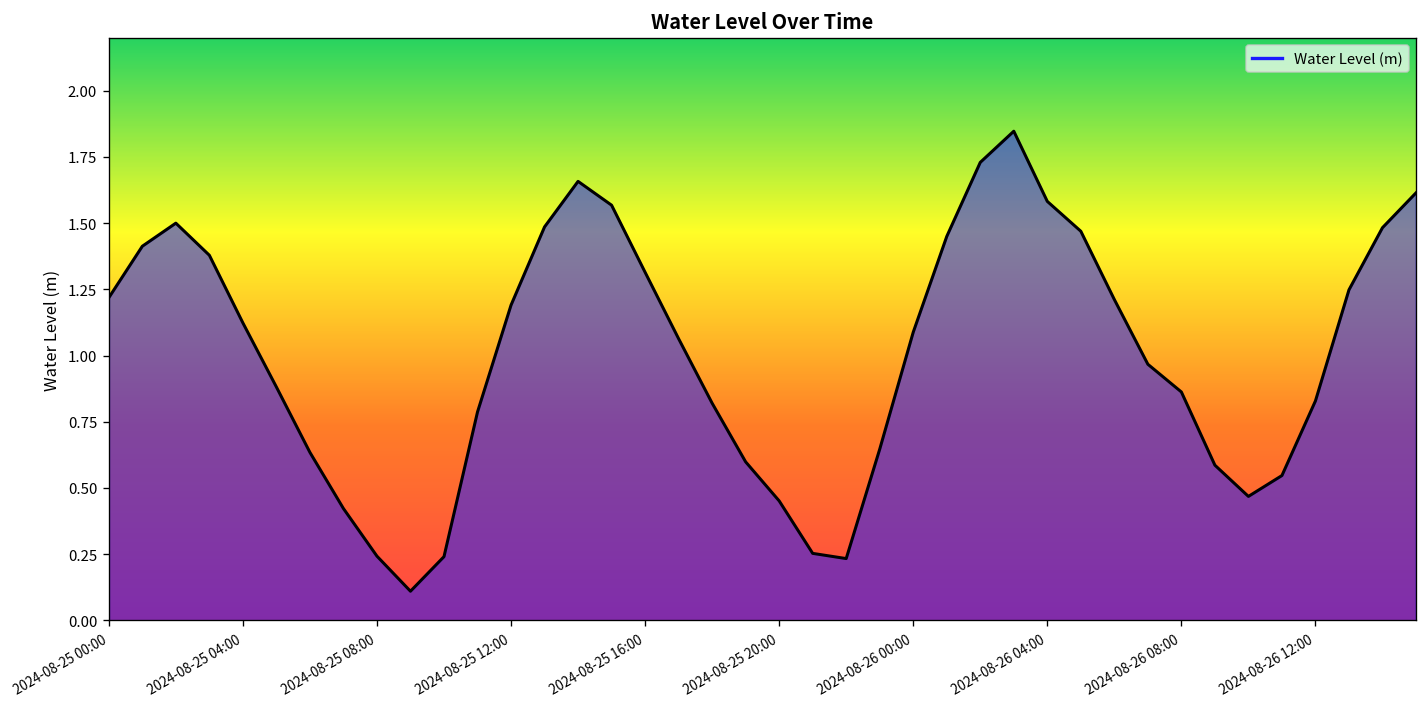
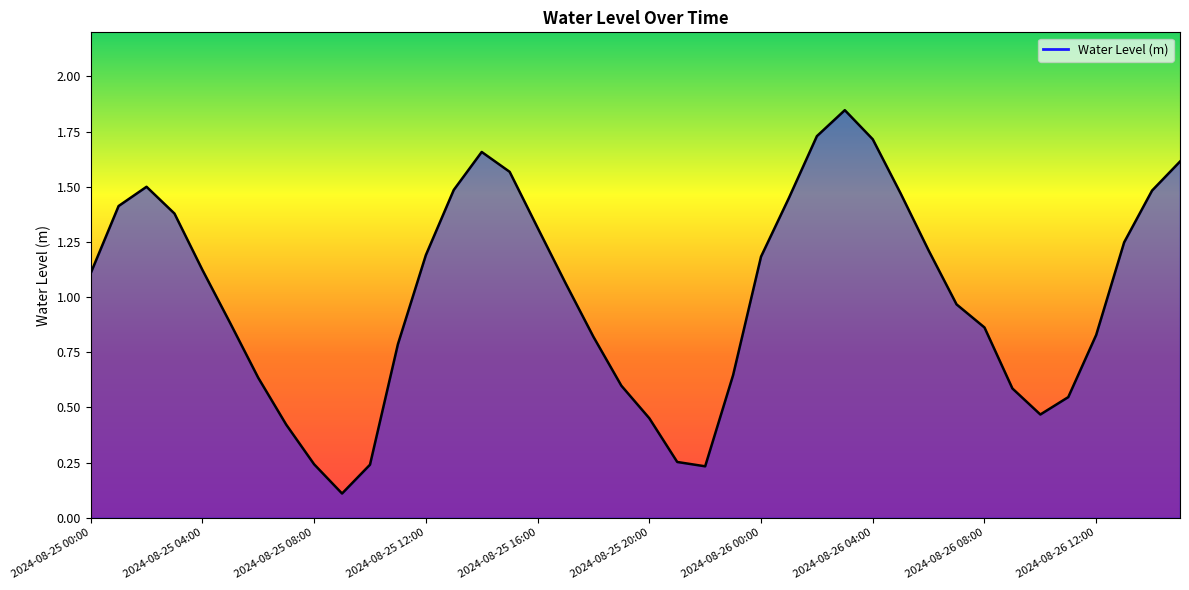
2024-08-25 00:00: 1.22 -> 1.11
2024-08-26 00:00: 1.09 -> 1.18
2024-08-26 04:00: 1.58 -> 1.72
